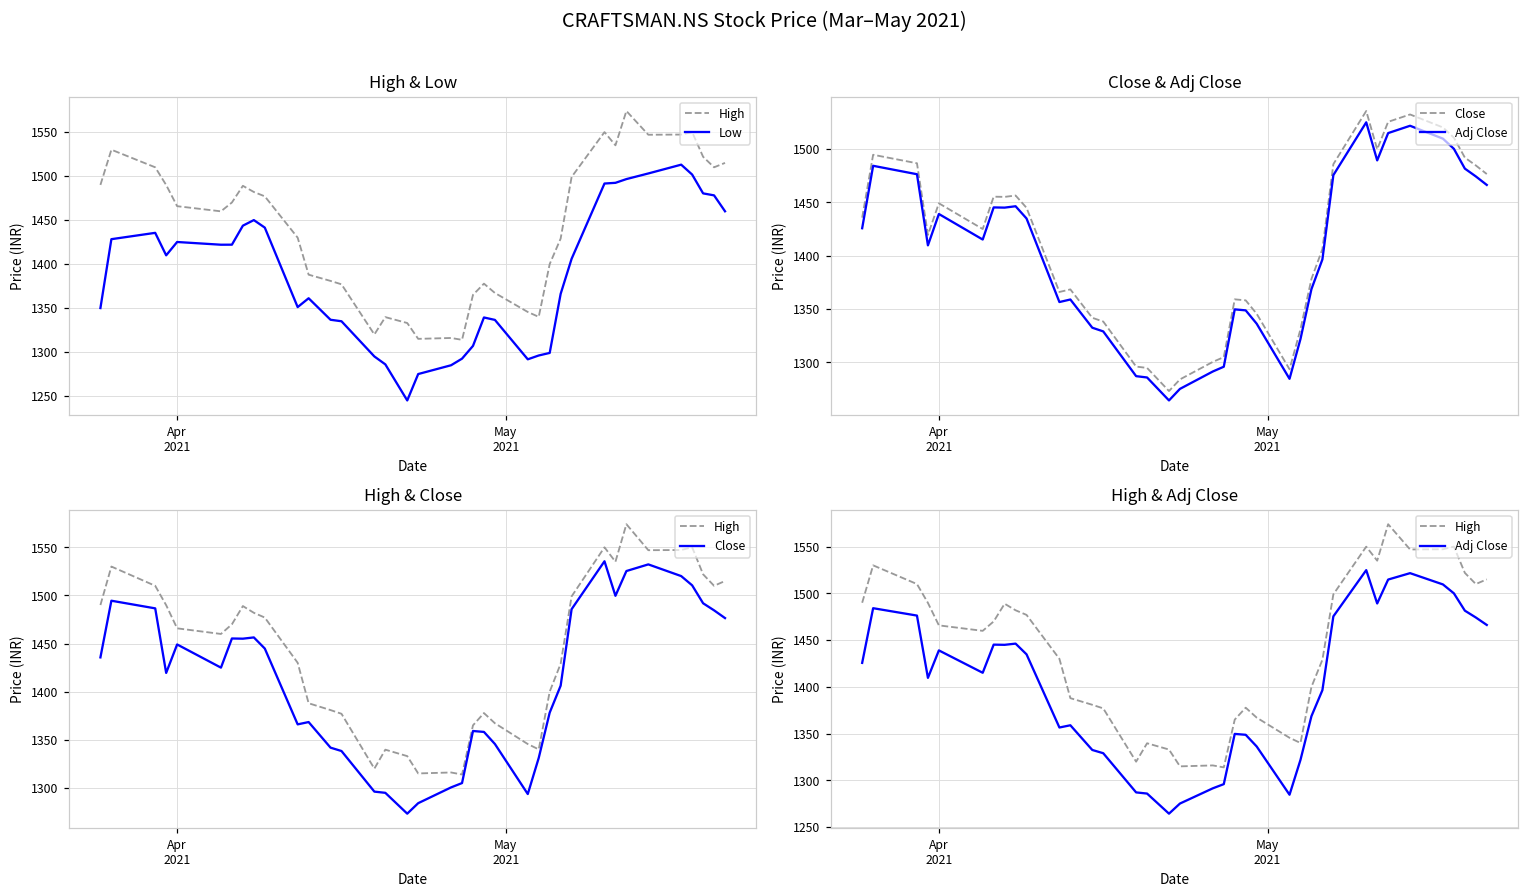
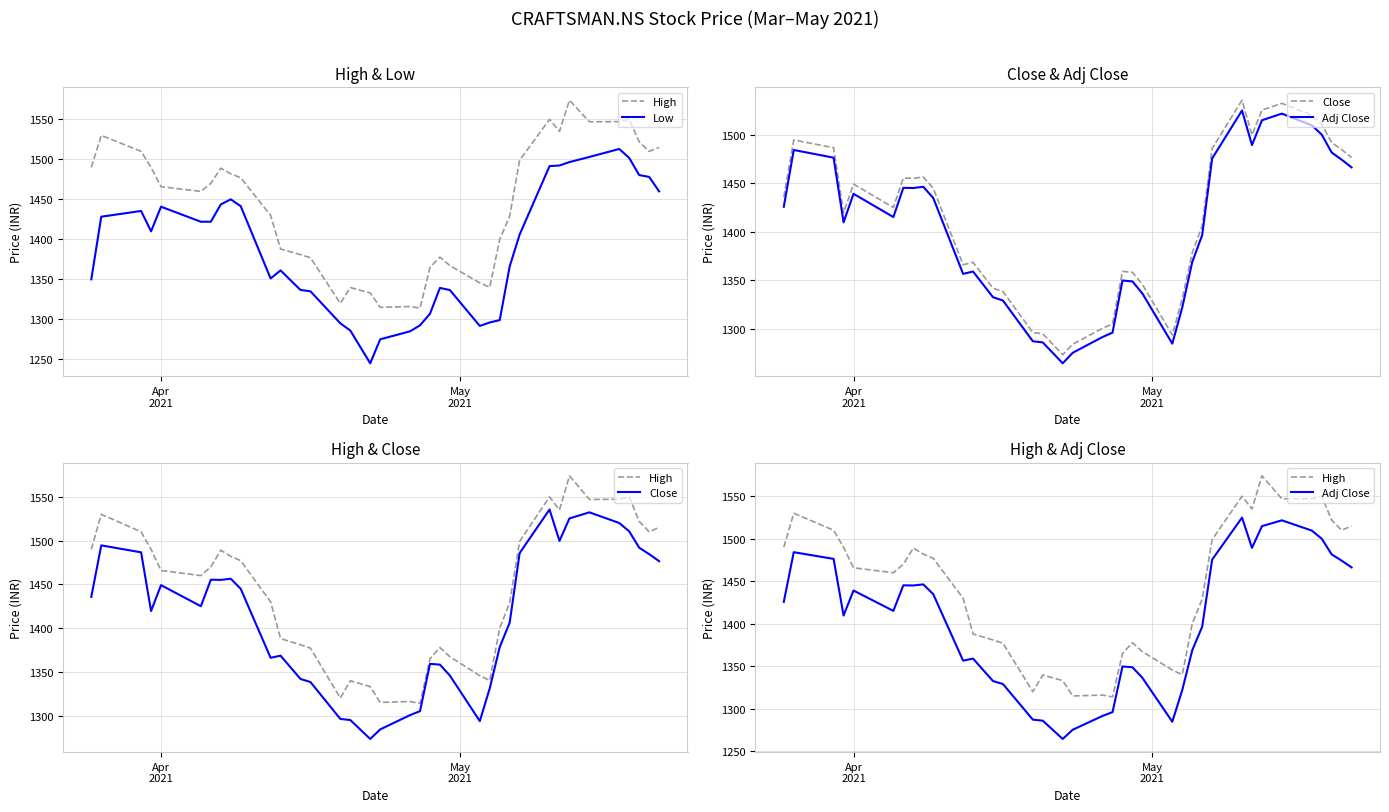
High & Low, Low, Apr 2021: 1430 -> 1440
